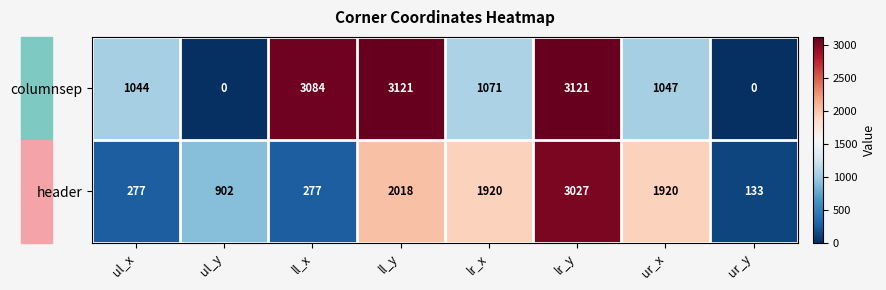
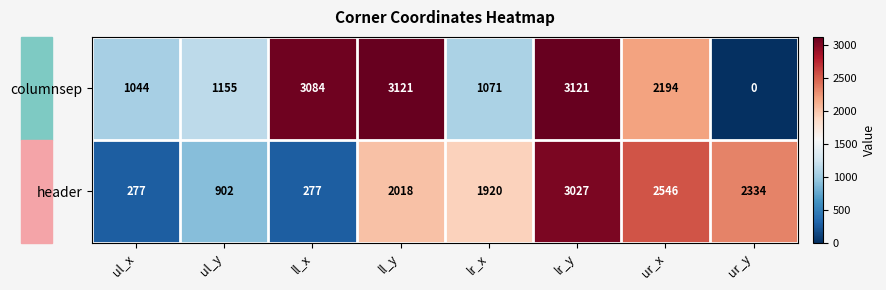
columnsep, ul_y: 0 -> 1155
columnsep, ur_x: 1047 -> 2194
header, ur_x: 1920 -> 2546
header, ur_y: 133 -> 2334
